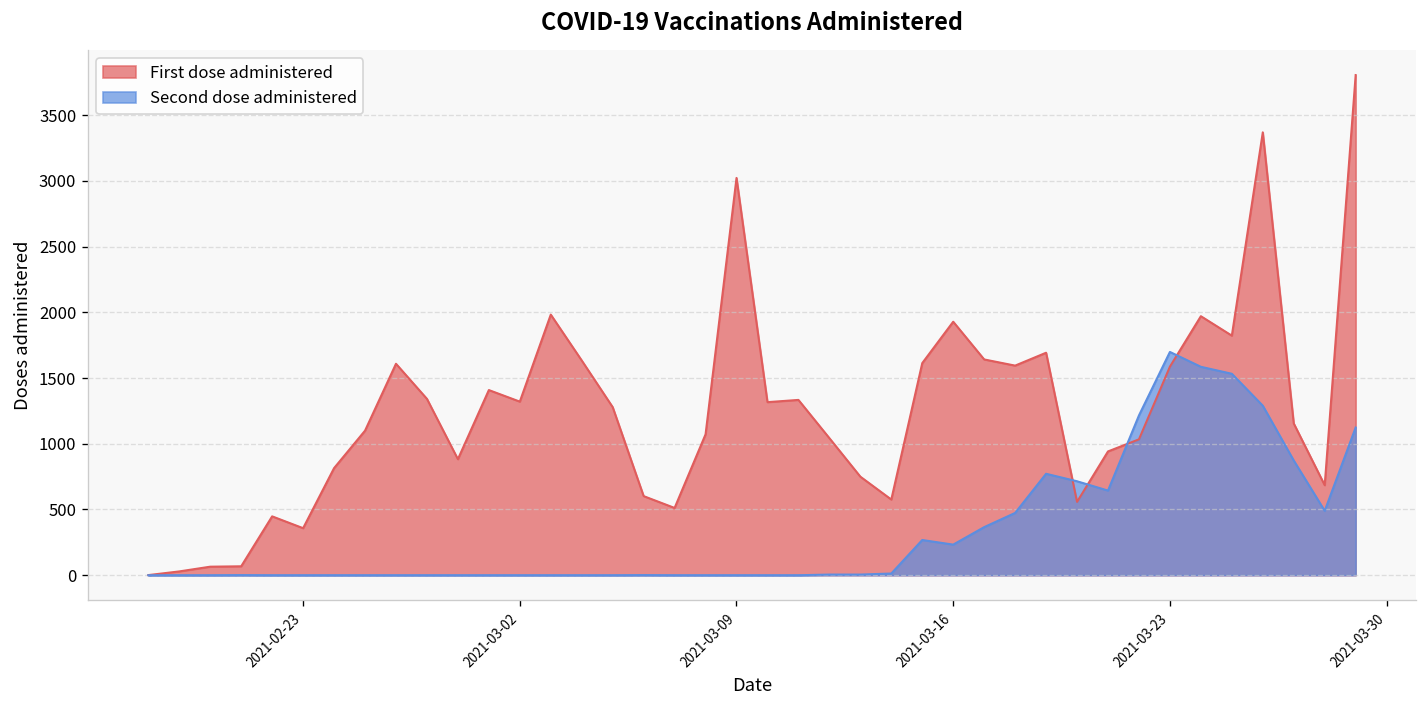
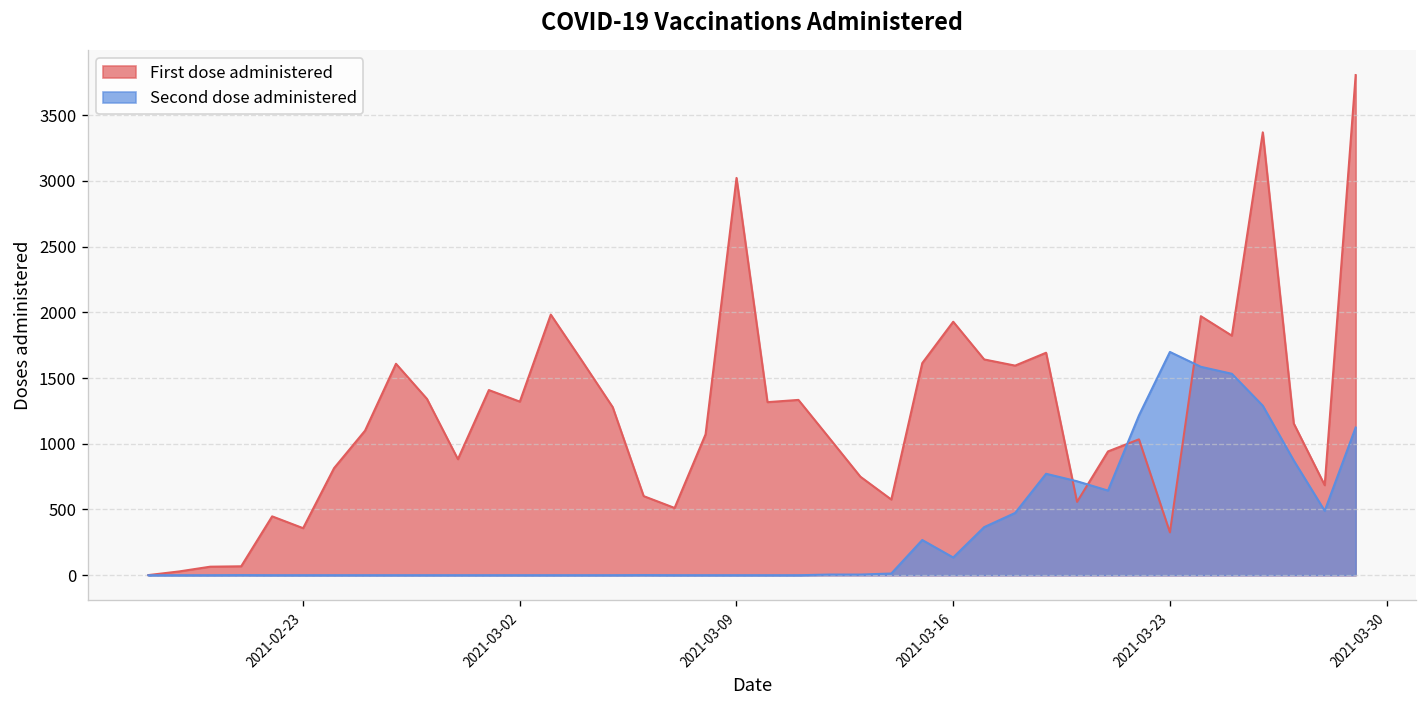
Second dose administered, 2021-03-16: 230 -> 140
First dose administered, 2021-03-23: 1590 -> 330
